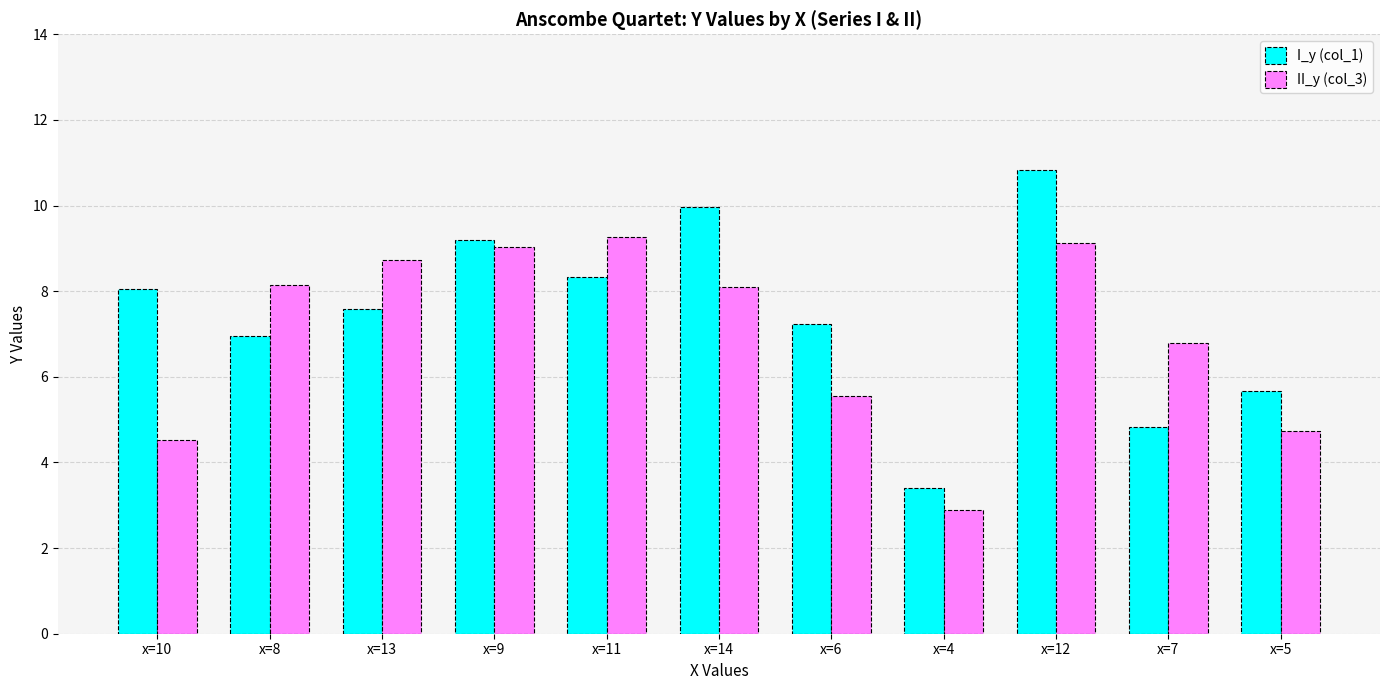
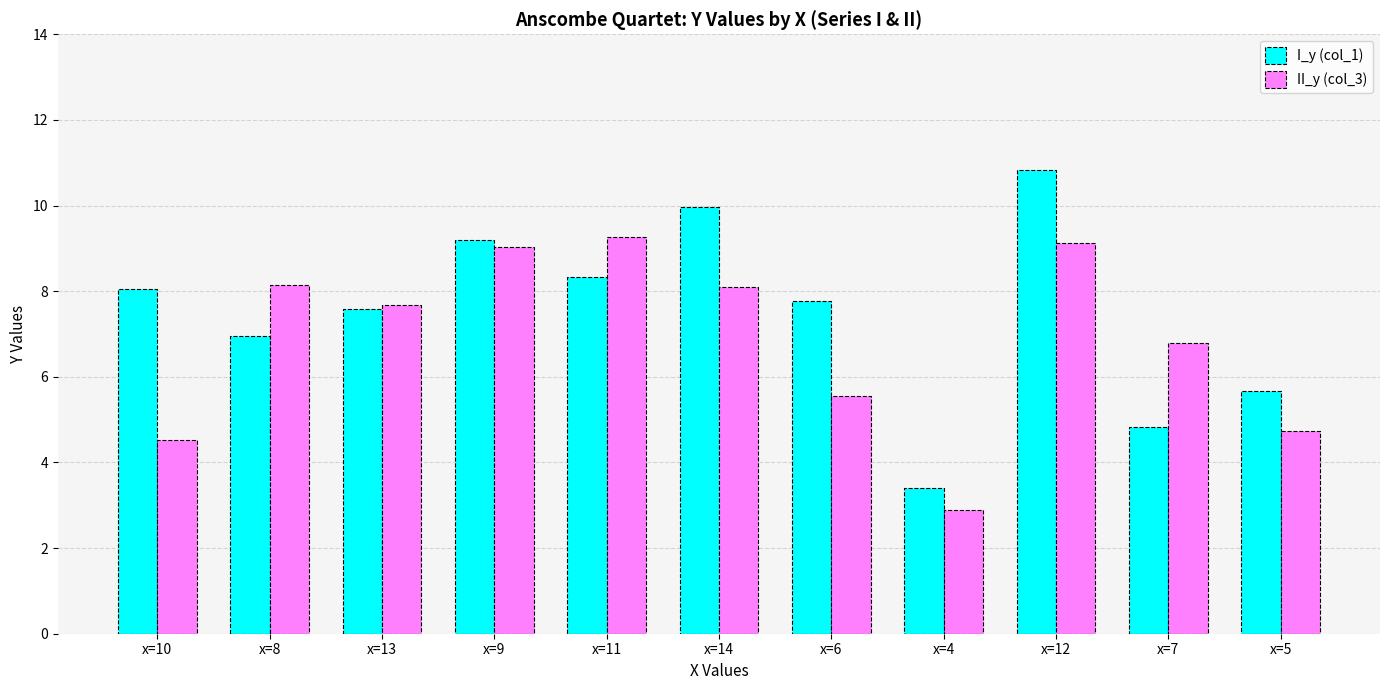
II_y (col_3), x=13: 8.7 -> 7.7
I_y (col_1), x=6: 7.2 -> 7.8
